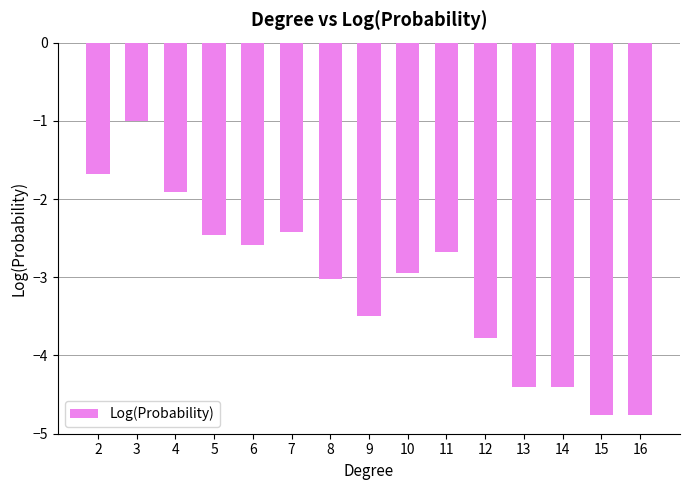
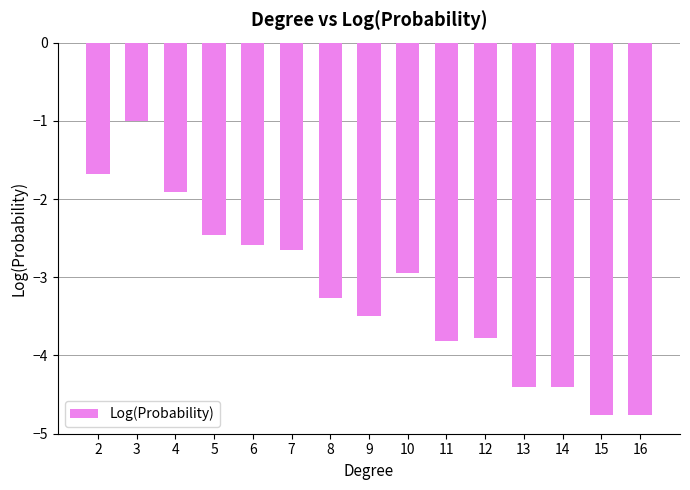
7: -2.4 -> -2.6
8: -3.0 -> -3.3
11: -2.7 -> -3.8
